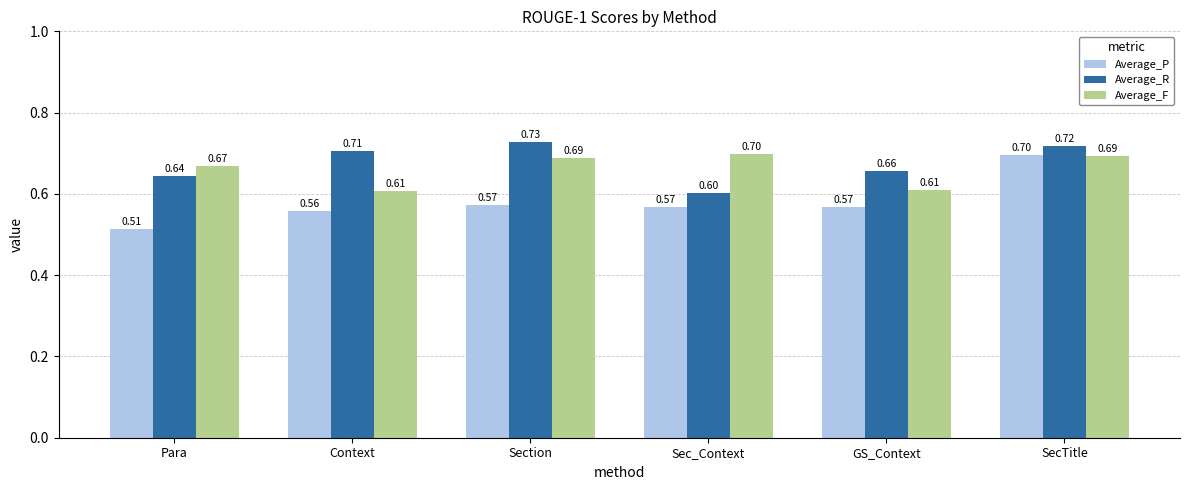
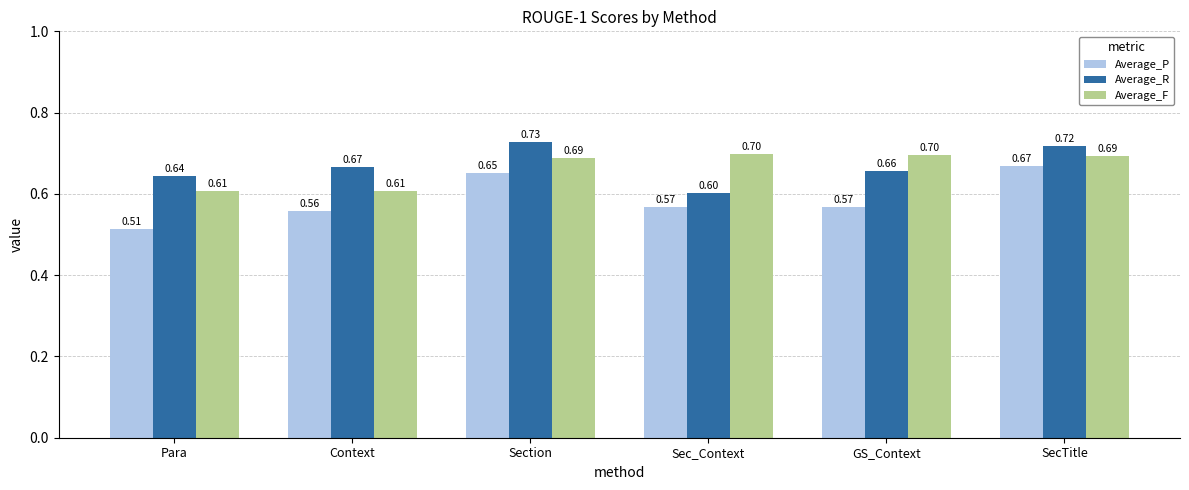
Average_F, Para: 0.67 -> 0.61
Average_R, Context: 0.71 -> 0.67
Average_P, Section: 0.57 -> 0.65
Average_F, GS_Context: 0.61 -> 0.70
Average_P, SecTitle: 0.70 -> 0.67
